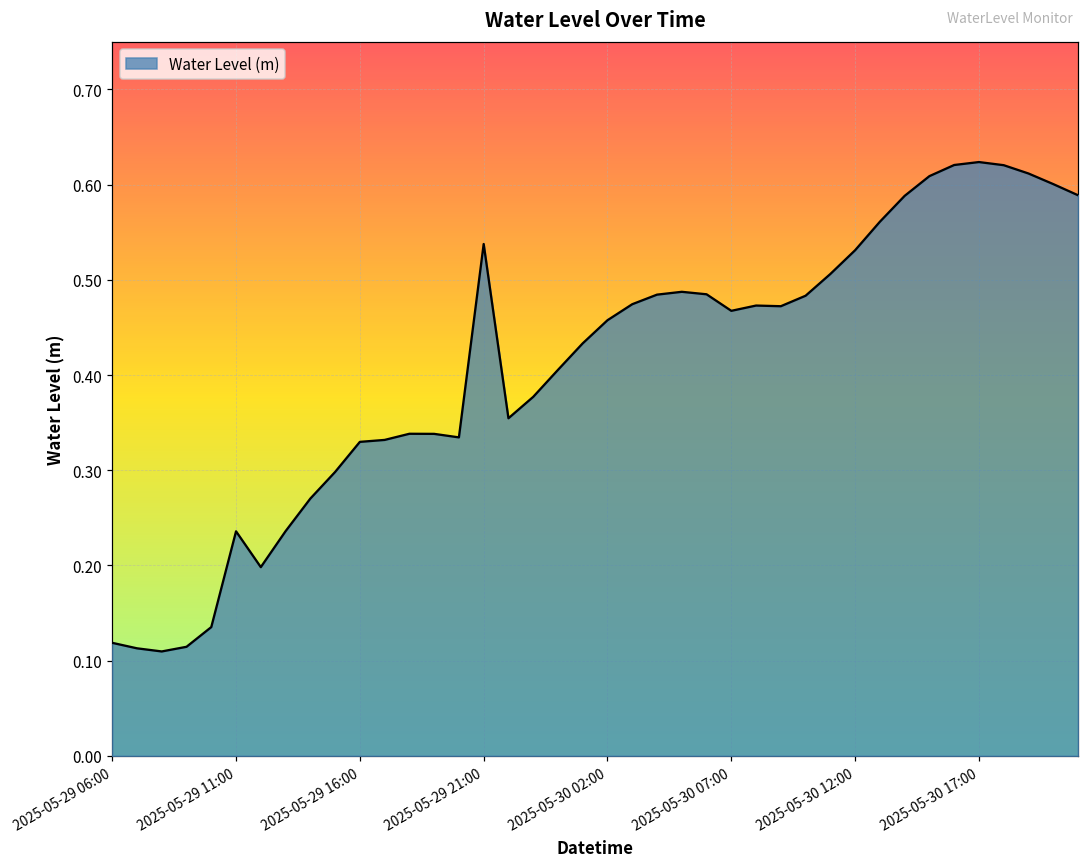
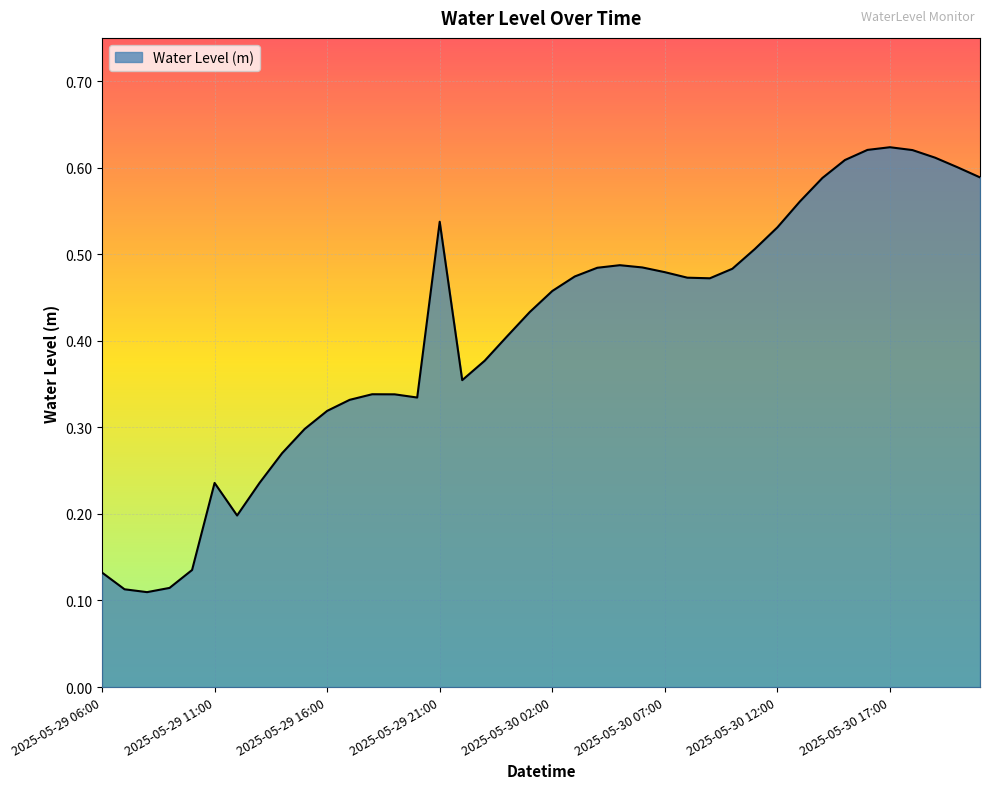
2025-05-29 06:00: 0.12 -> 0.13
2025-05-29 16:00: 0.33 -> 0.32
2025-05-30 07:00: 0.47 -> 0.48
